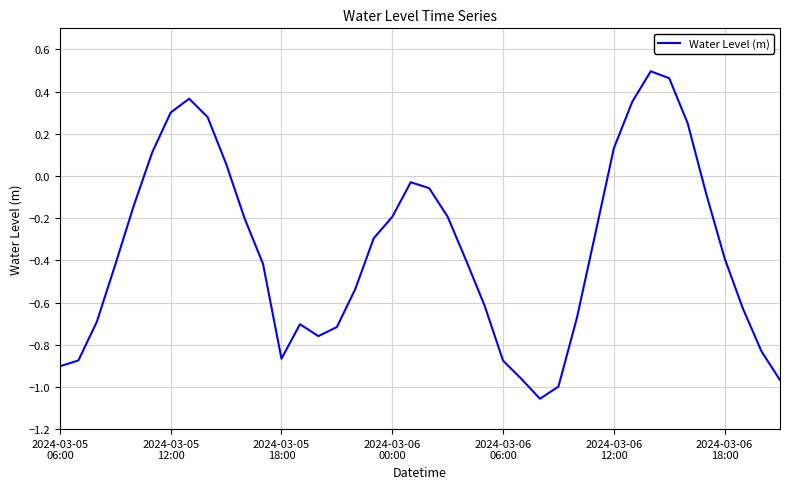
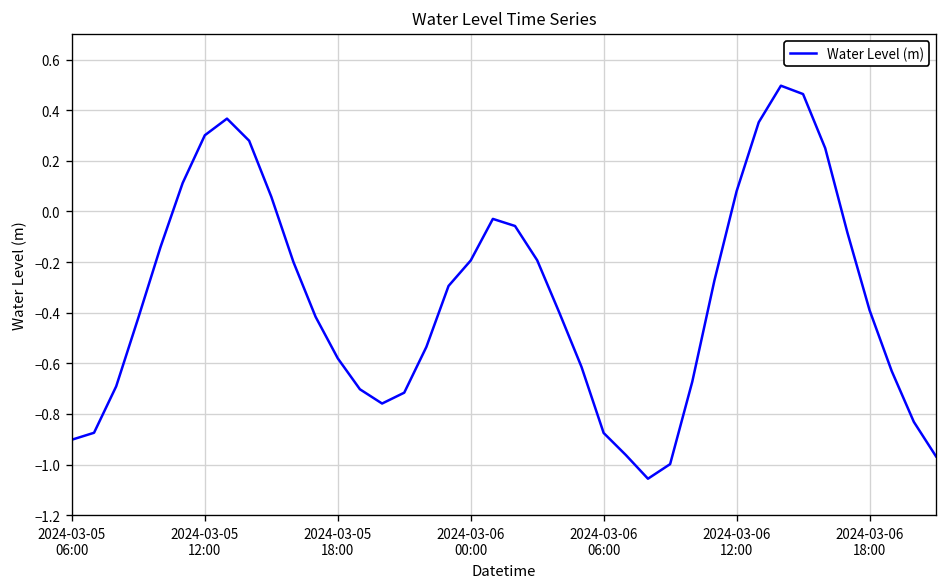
2024-03-05 18:00: -0.87 -> -0.58
2024-03-06 12:00: 0.13 -> 0.08
